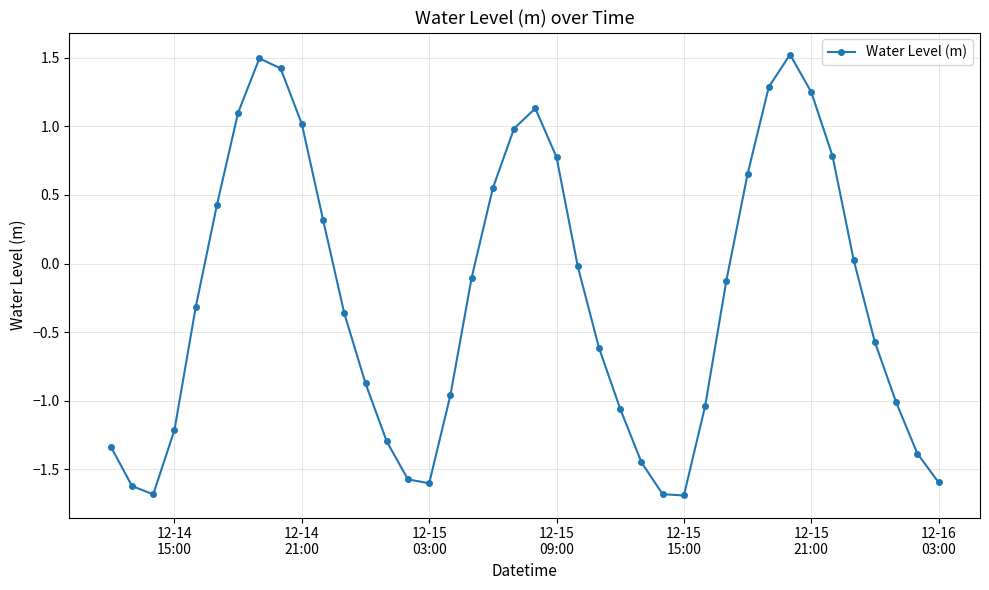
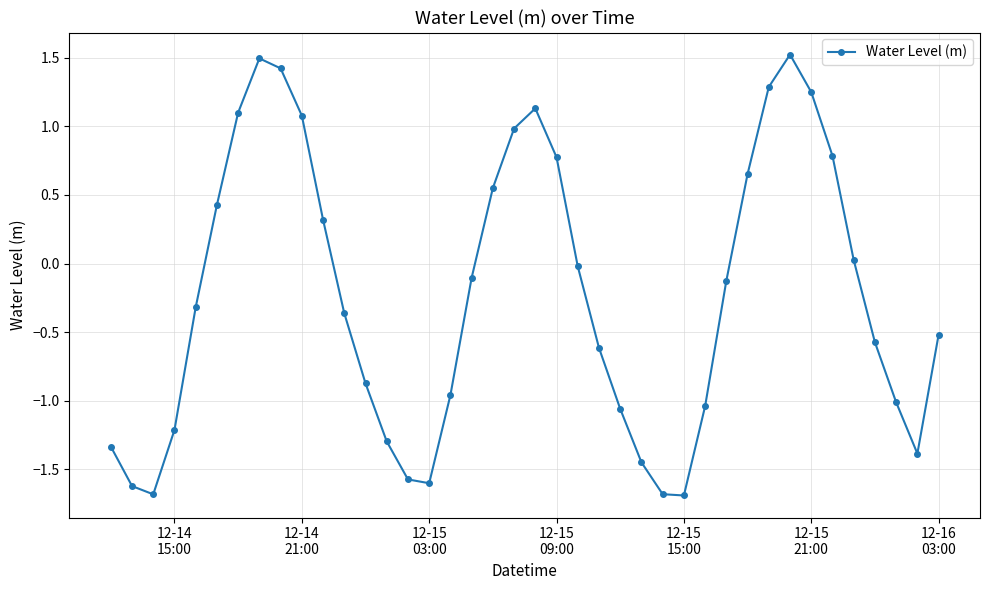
12-14 21:00: 1.02 -> 1.08
12-16 03:00: -1.60 -> -0.52
